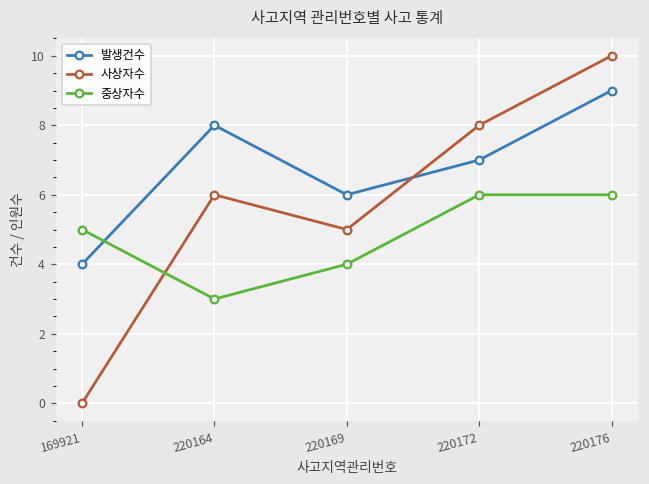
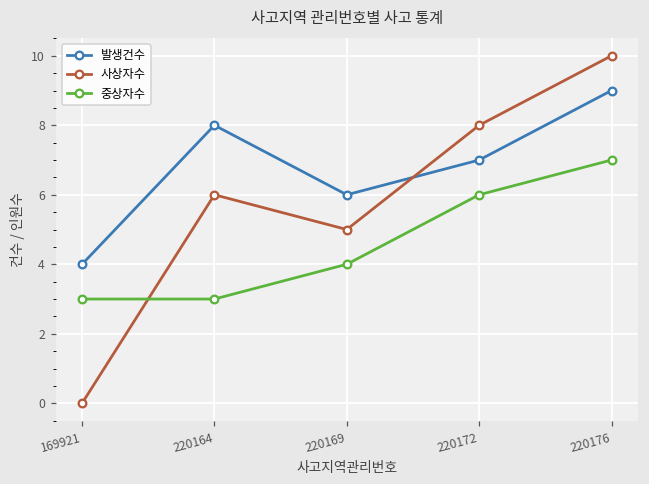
중상자수, 169921: 5 -> 3
중상자수, 220176: 6 -> 7
